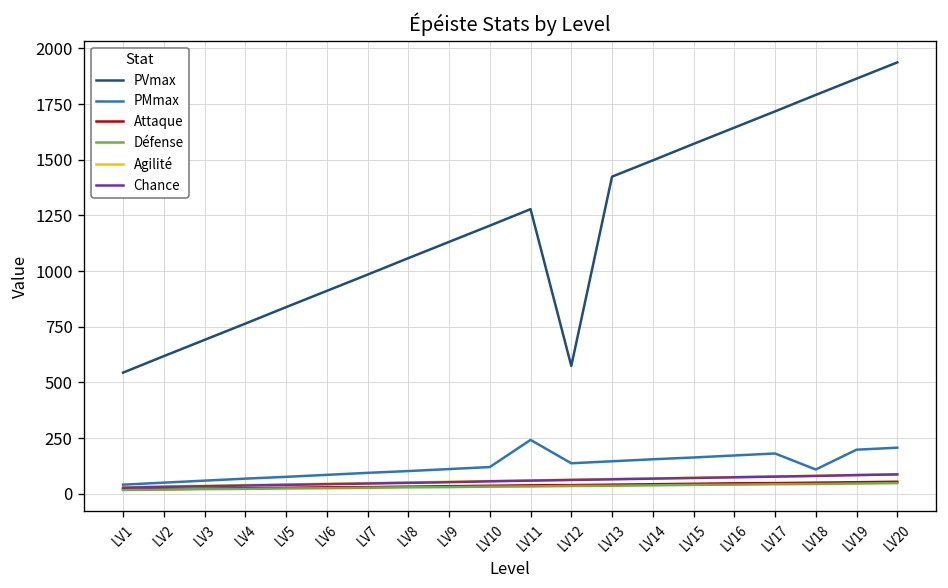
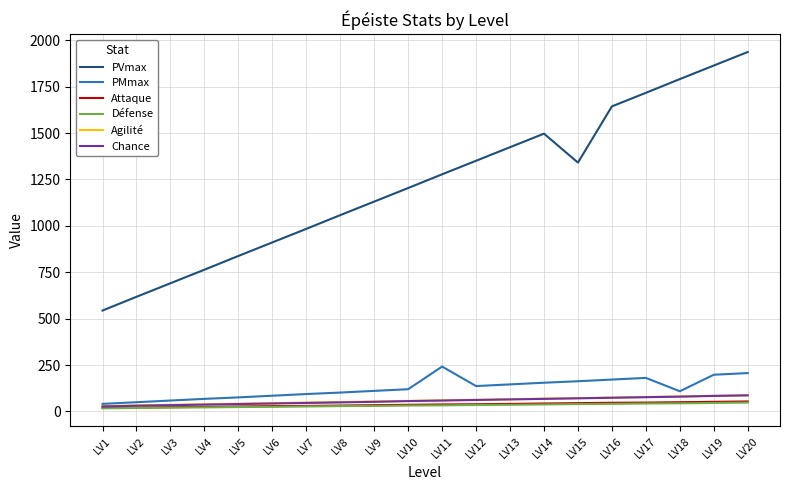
PVmax, LV12: 570 -> 1350
PVmax, LV15: 1570 -> 1340
